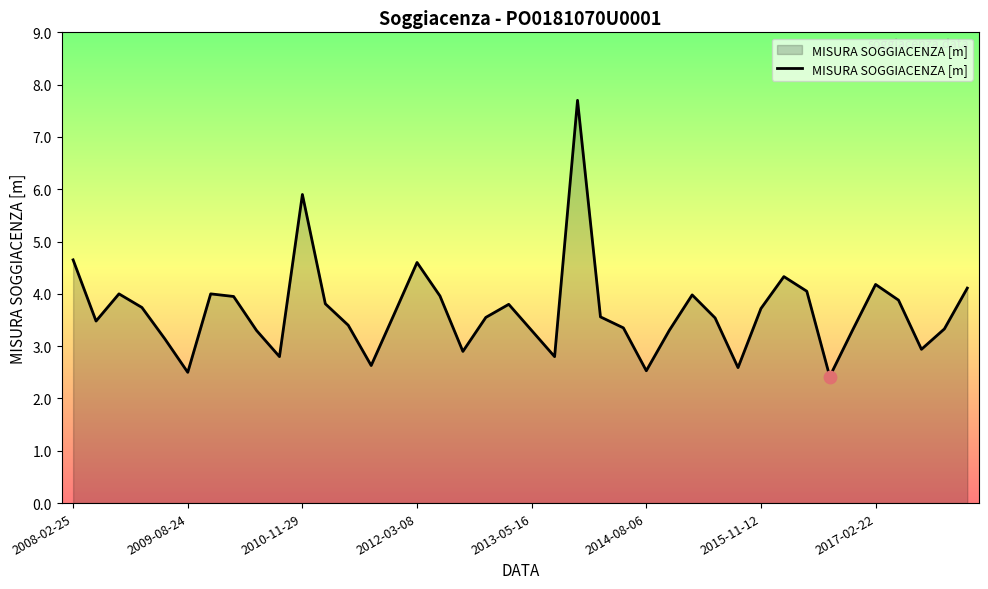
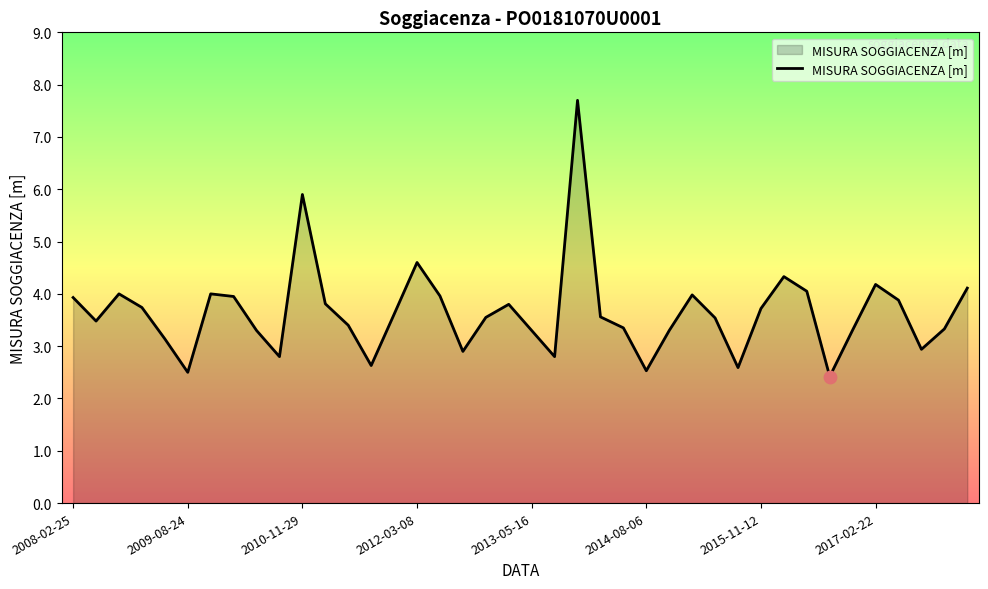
MISURA SOGGIACENZA [m], 2008-02-25: 4.7 -> 3.9
